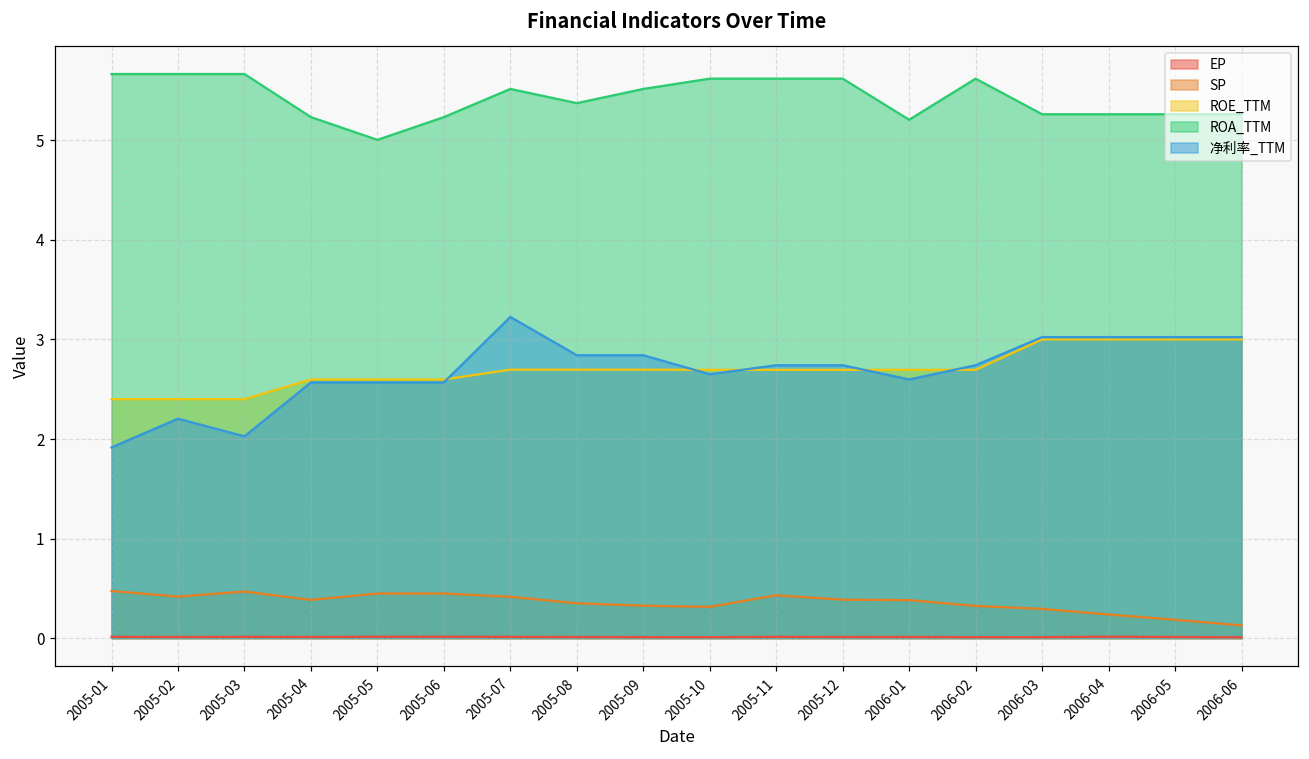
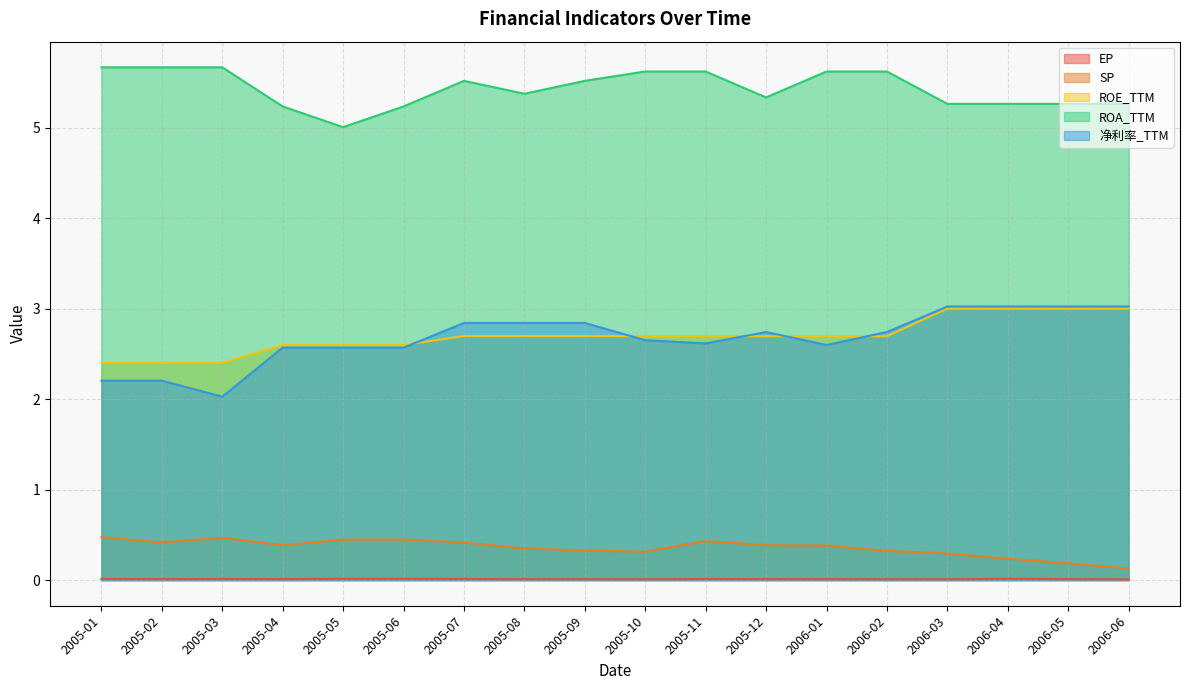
净利率_TTM, 2005-01: 1.9 -> 2.2
净利率_TTM, 2005-07: 3.2 -> 2.8
净利率_TTM, 2005-11: 2.7 -> 2.6
ROA_TTM, 2005-12: 5.6 -> 5.3
ROA_TTM, 2006-01: 5.2 -> 5.6
